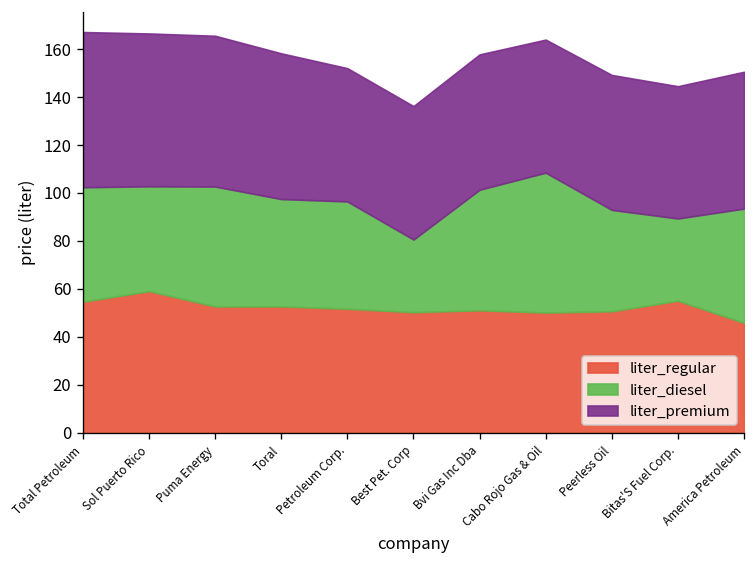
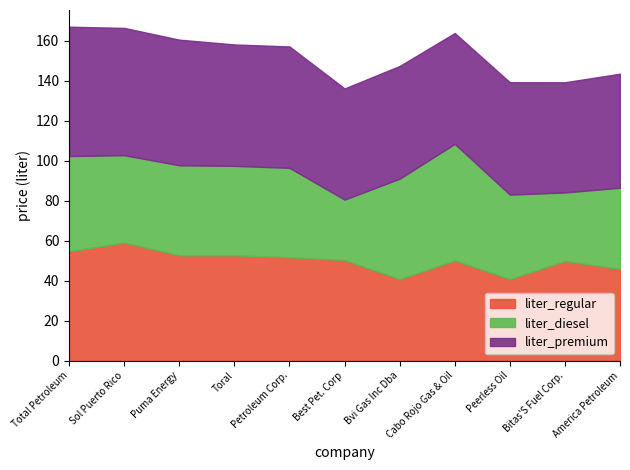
liter_diesel, Puma Energy: 50 -> 45
liter_premium, Petroleum Corp.: 56 -> 61
liter_regular, Bvi Gas Inc Dba: 51 -> 41
liter_regular, Peerless Oil: 51 -> 41
liter_regular, Bitas'S Fuel Corp.: 55 -> 50
liter_diesel, America Petroleum: 48 -> 41
